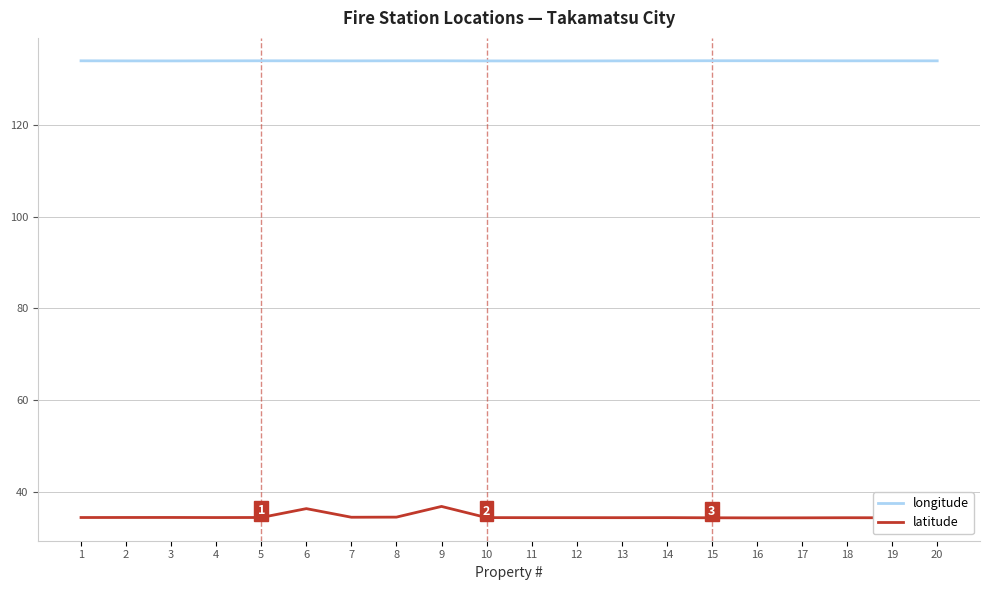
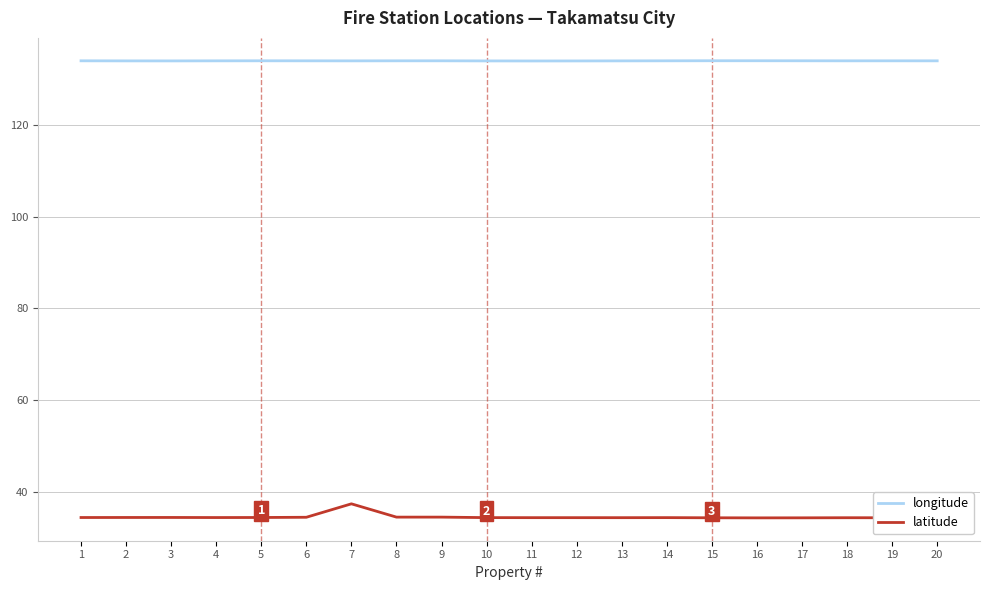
latitude, 6: 36 -> 34
latitude, 7: 34 -> 37
latitude, 9: 37 -> 34
